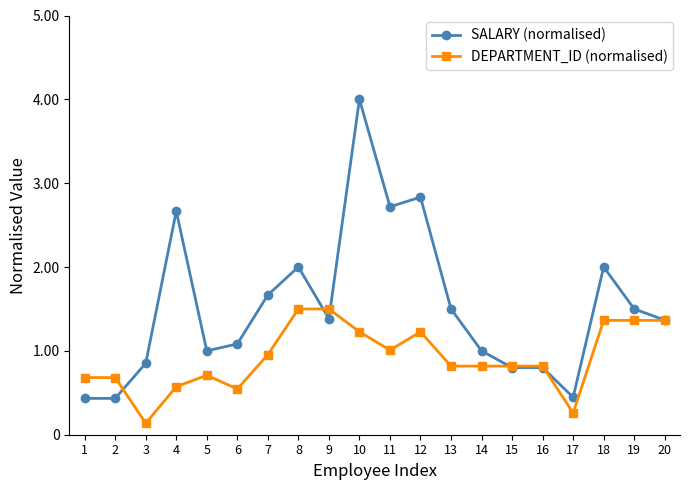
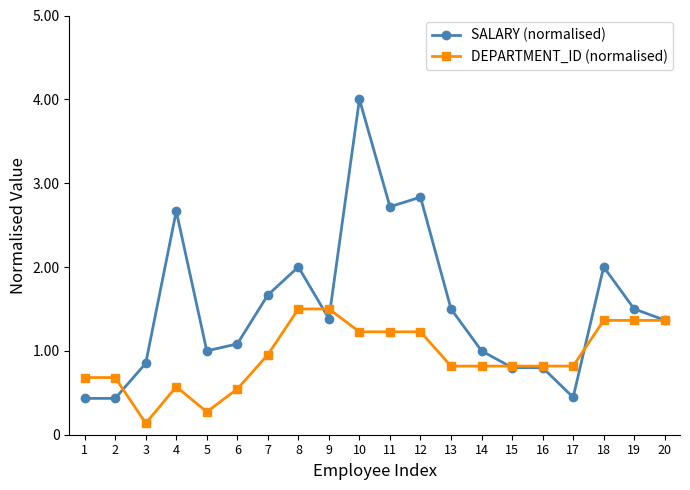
DEPARTMENT_ID (normalised), 5: 0.7 -> 0.3
DEPARTMENT_ID (normalised), 11: 1.0 -> 1.2
DEPARTMENT_ID (normalised), 17: 0.3 -> 0.8
